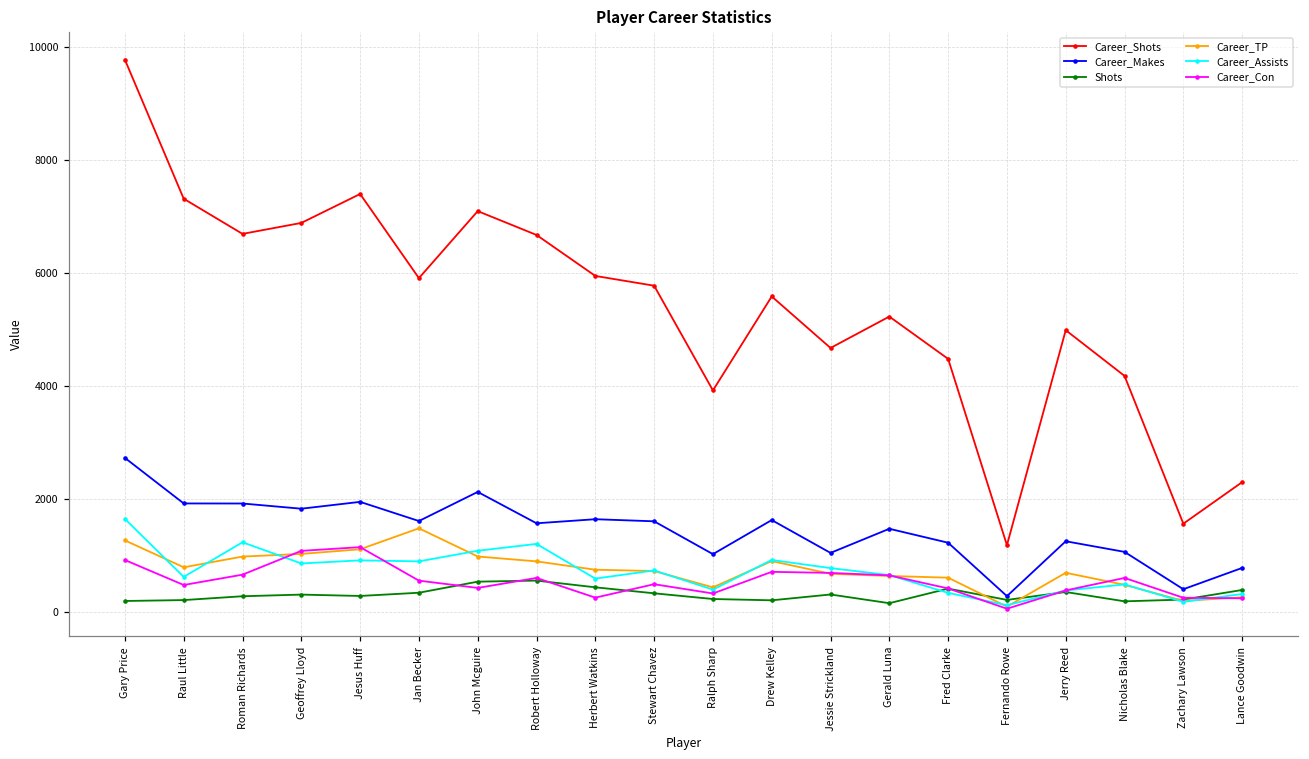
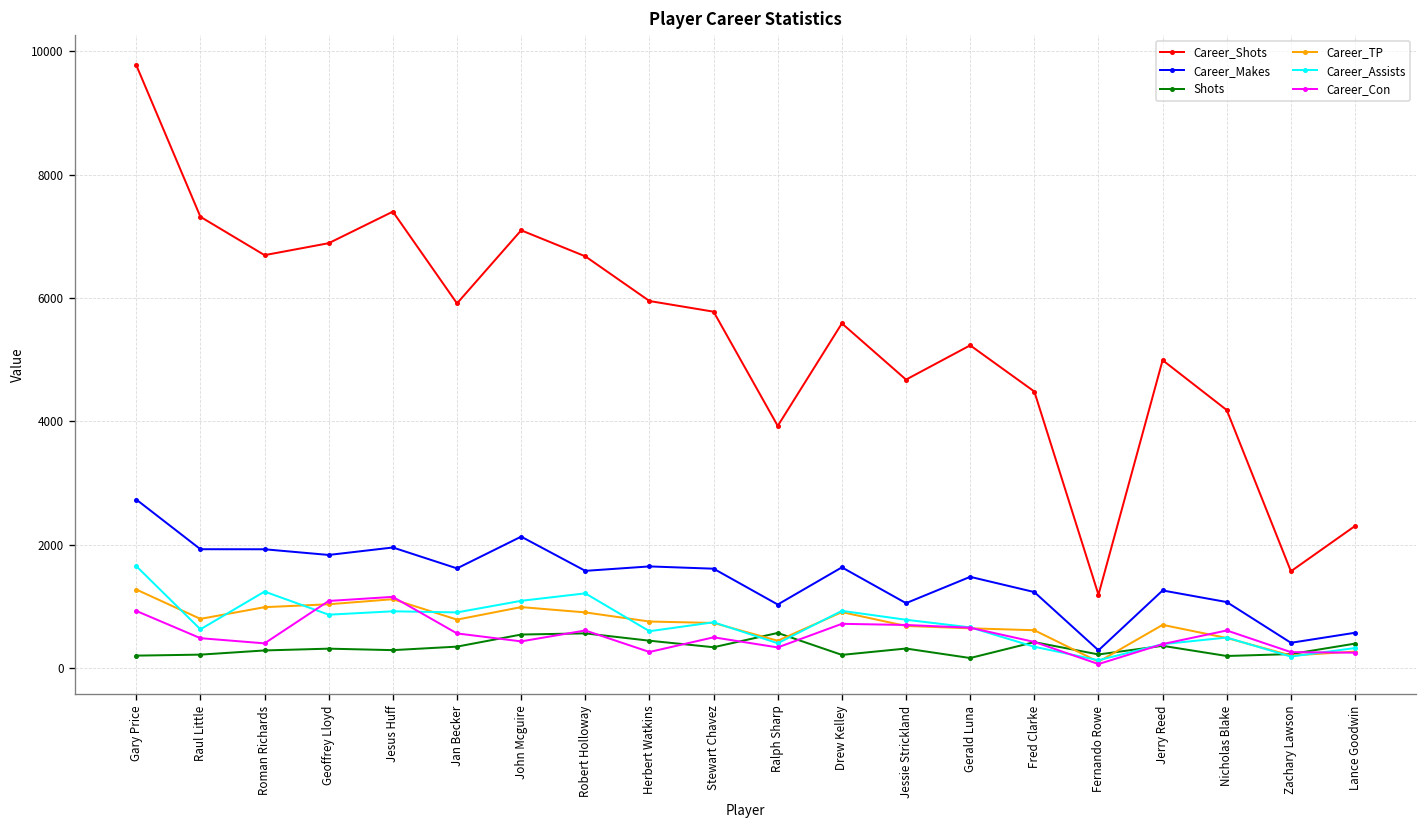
Career_Con, Roman Richards: 700 -> 400
Career_TP, Jan Becker: 1500 -> 800
Shots, Ralph Sharp: 200 -> 600
Career_Makes, Lance Goodwin: 800 -> 600
